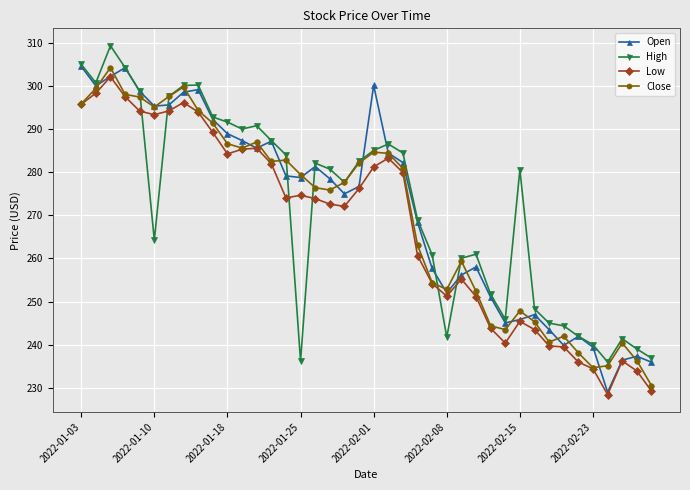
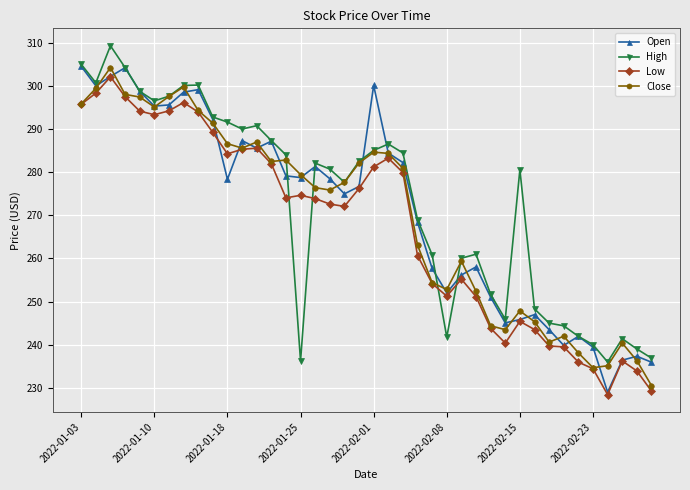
High, 2022-01-10: 264 -> 297
Open, 2022-01-18: 289 -> 278
